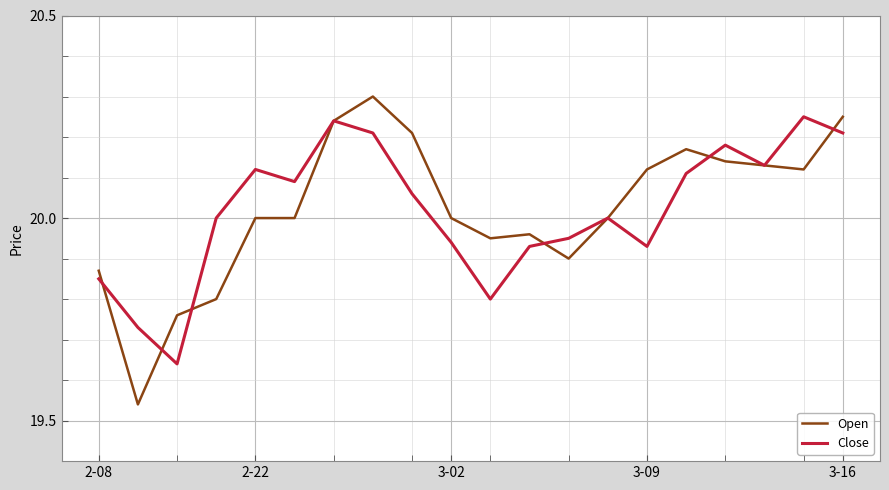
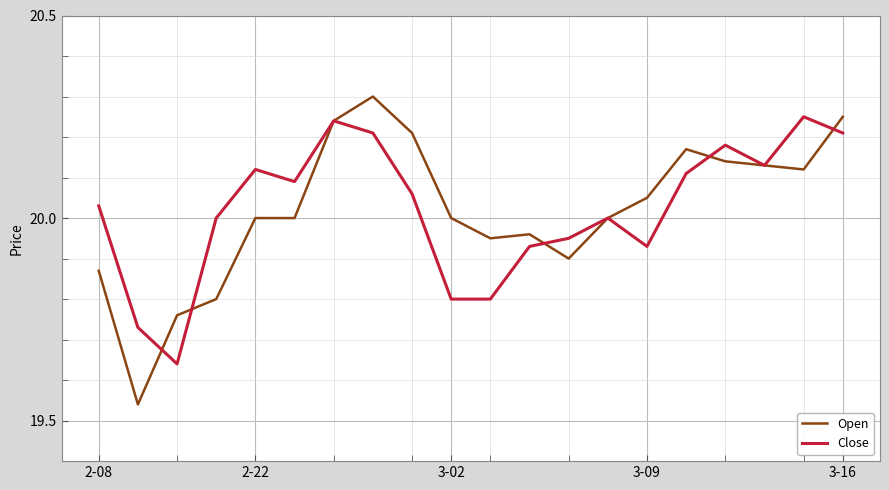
Close, 2-08: 19.85 -> 20.03
Close, 3-02: 19.94 -> 19.80
Open, 3-09: 20.12 -> 20.05
